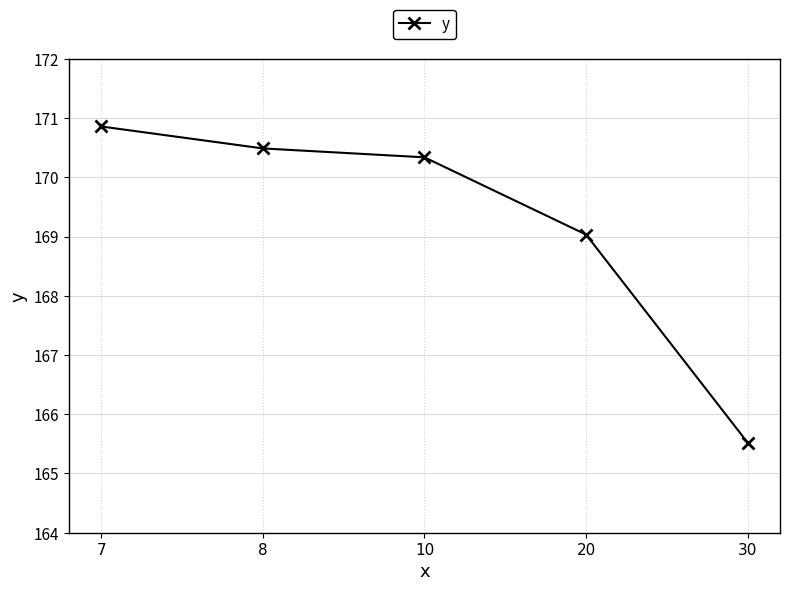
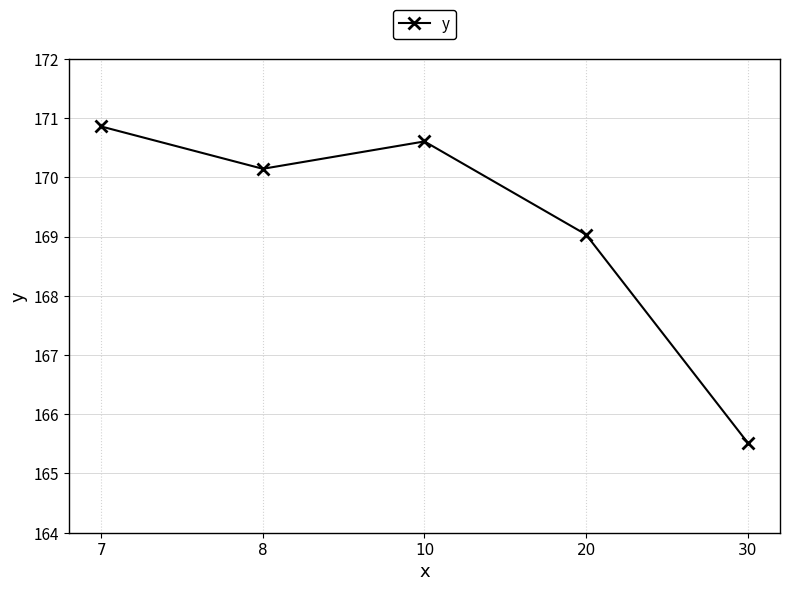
8: 170.5 -> 170.1
10: 170.3 -> 170.6
